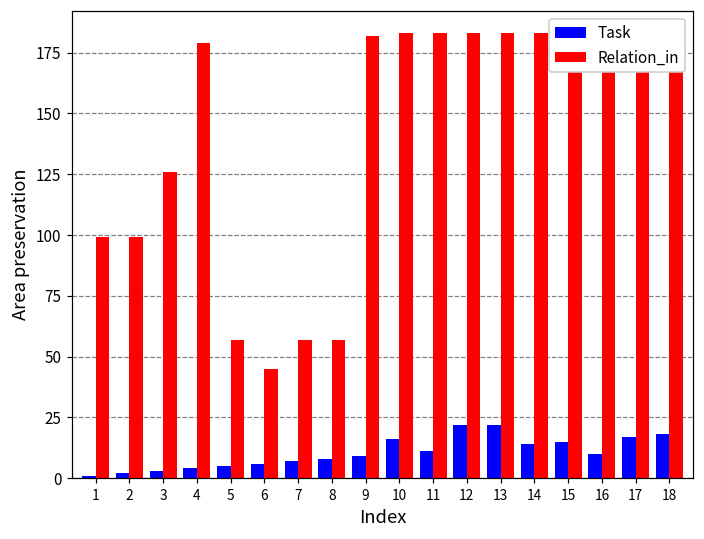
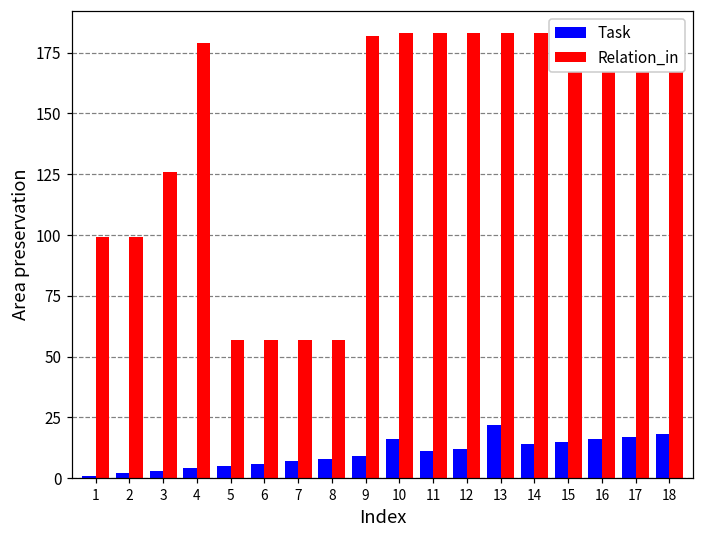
Relation_in, 6: 45 -> 57
Task, 12: 22 -> 12
Task, 16: 10 -> 16
